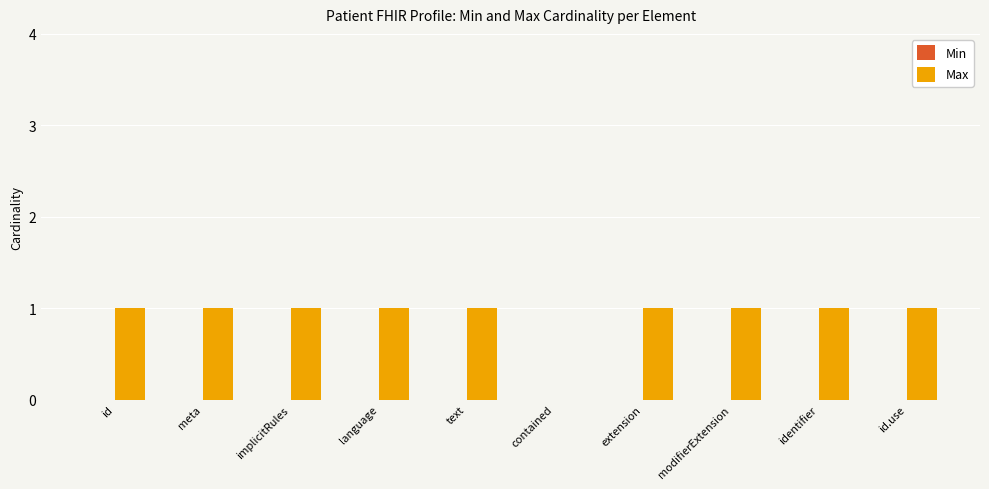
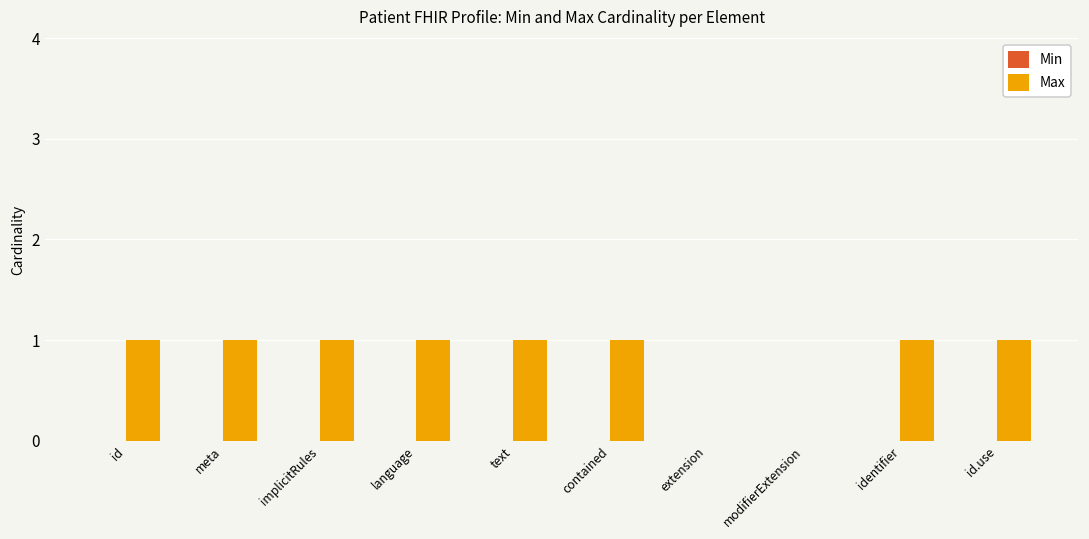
Max, contained: 0 -> 1
Max, extension: 1 -> 0
Max, modifierExtension: 1 -> 0
